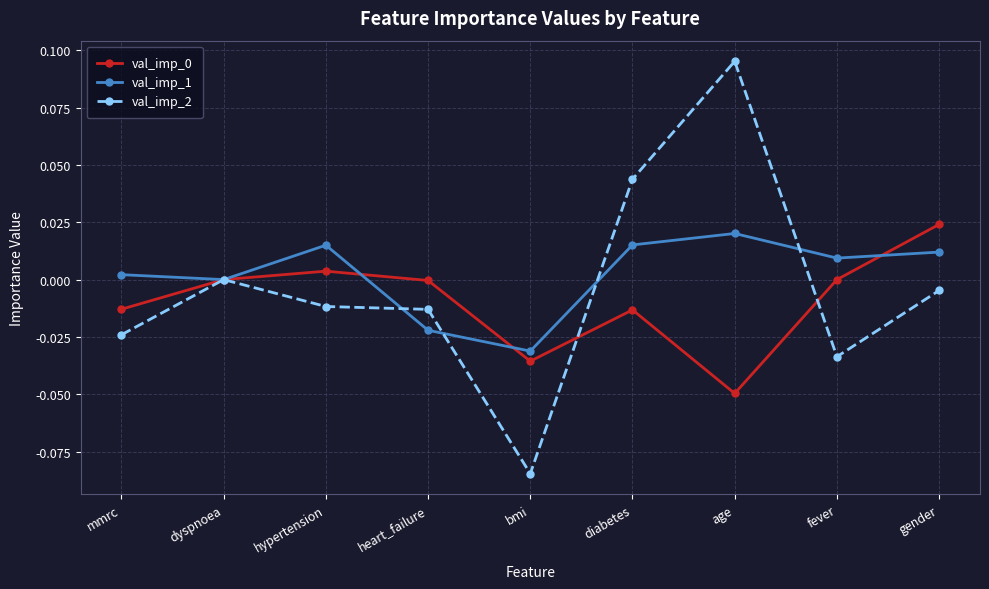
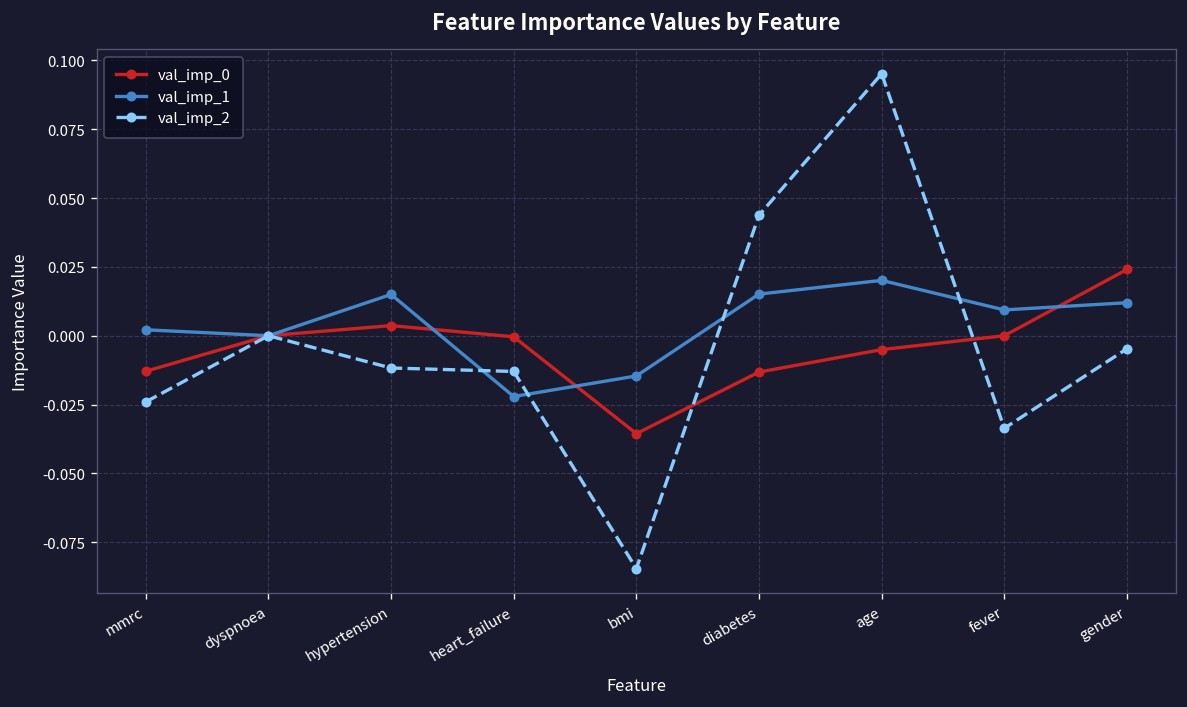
val_imp_1, bmi: -0.031 -> -0.015
val_imp_0, age: -0.050 -> -0.005
